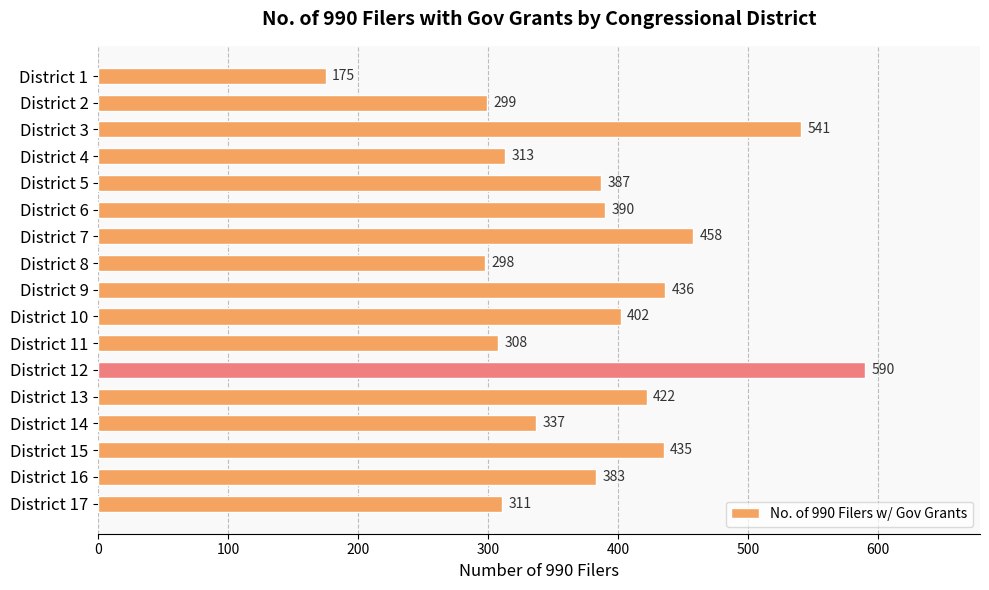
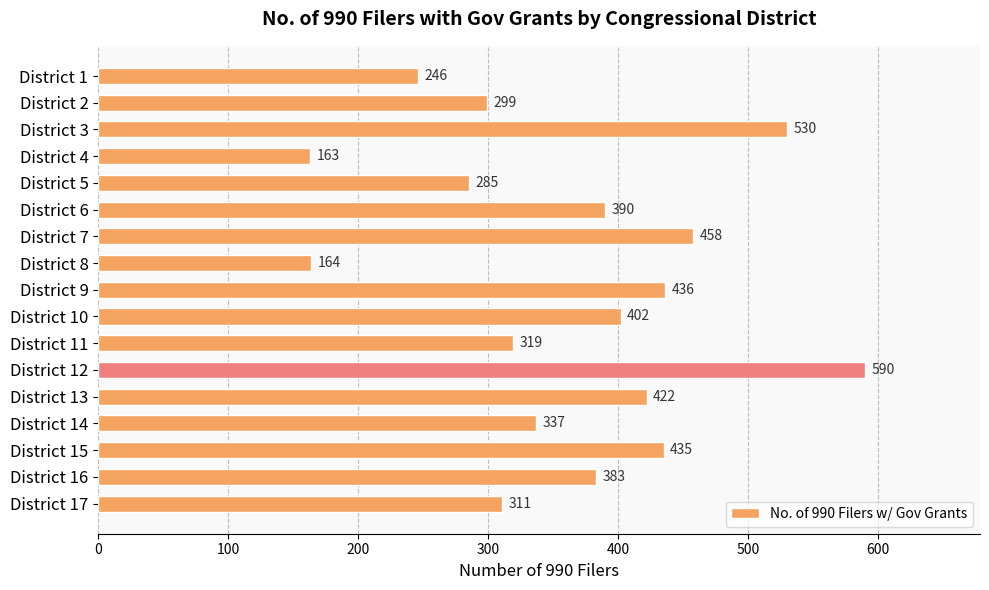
District 1: 175 -> 246
District 3: 541 -> 530
District 4: 313 -> 163
District 5: 387 -> 285
District 8: 298 -> 164
District 11: 308 -> 319
